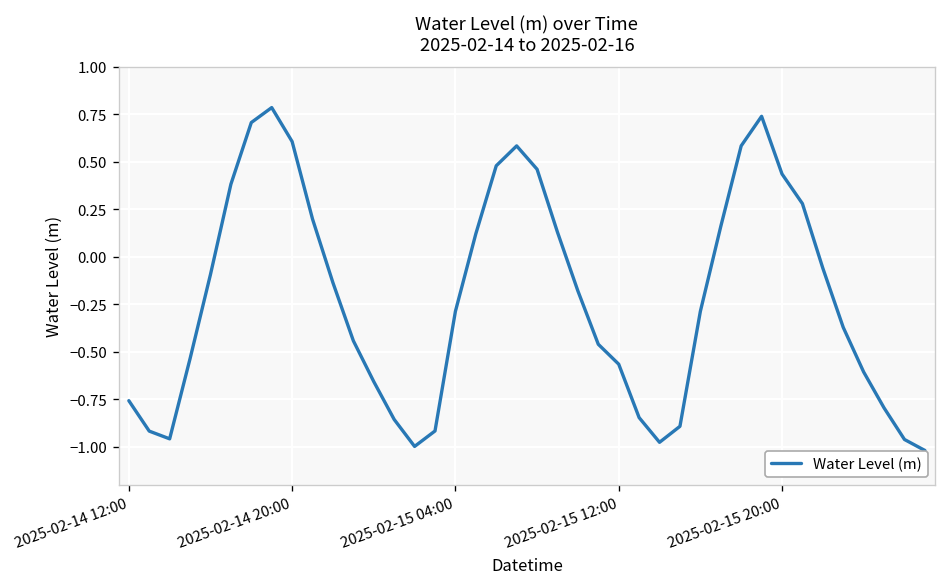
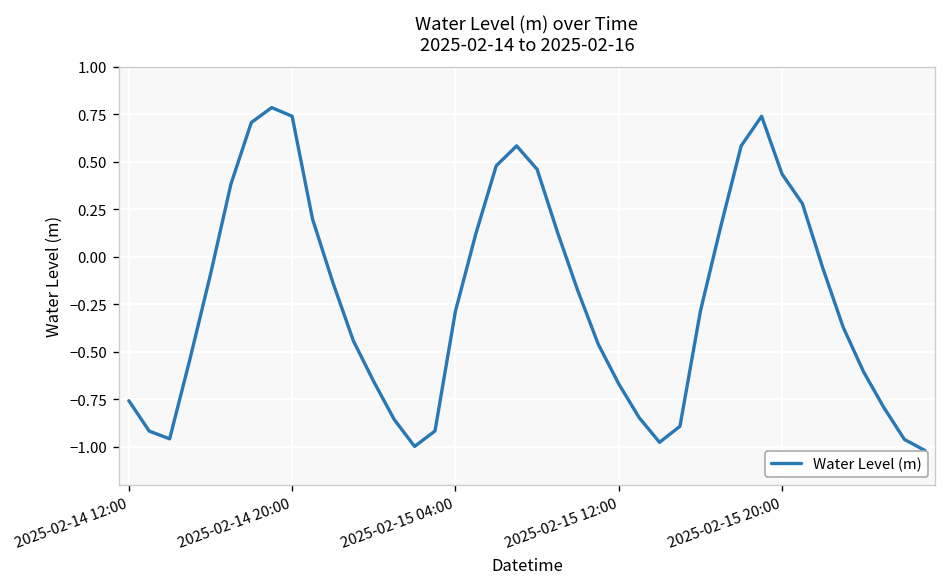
2025-02-14 20:00: 0.61 -> 0.74
2025-02-15 12:00: -0.57 -> -0.67
